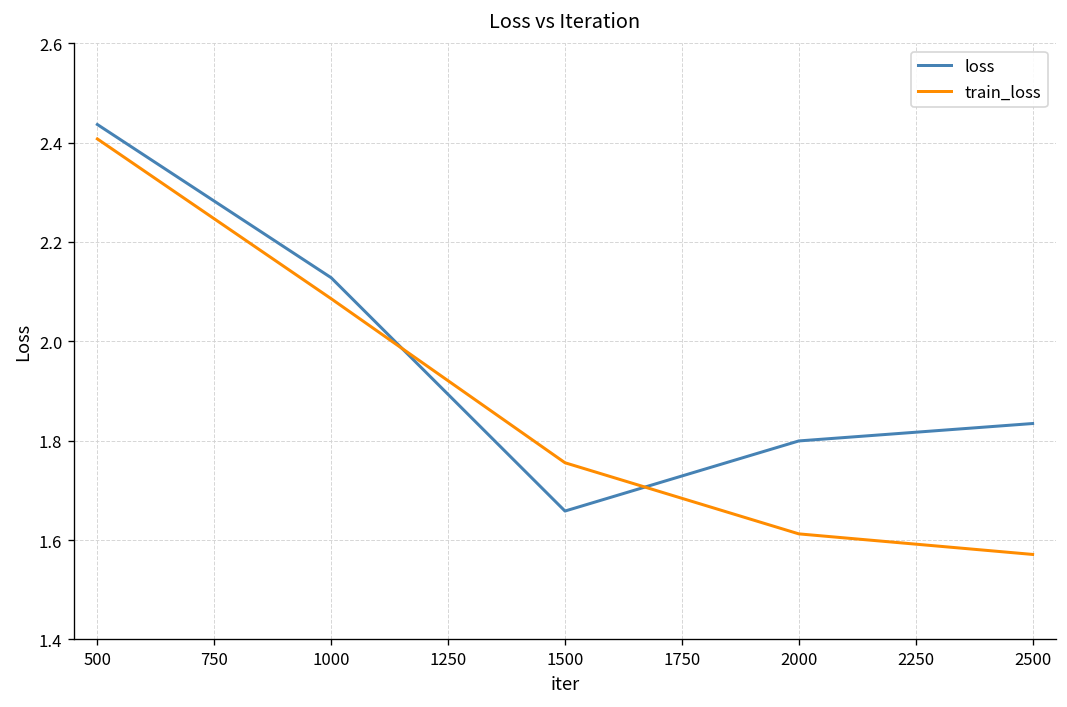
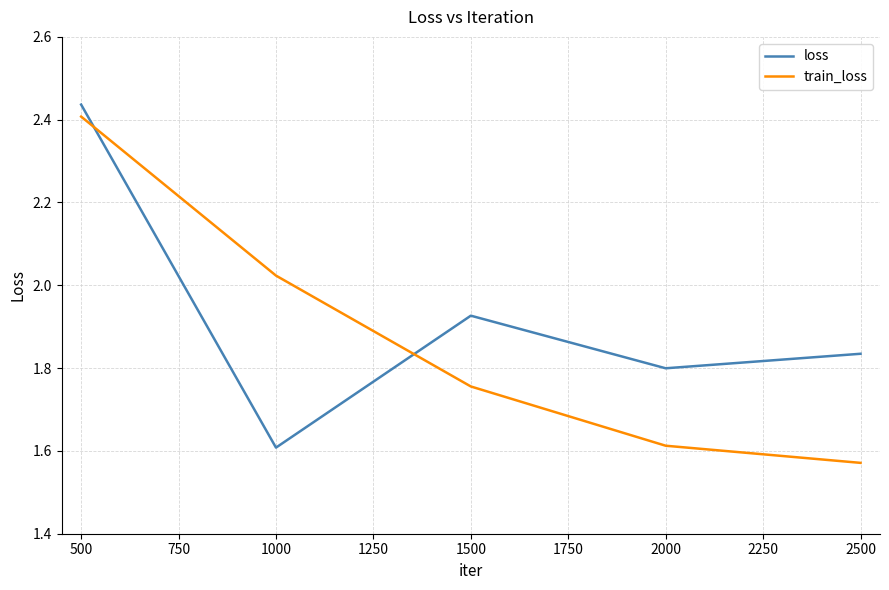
loss, 1000: 2.13 -> 1.61
train_loss, 1000: 2.09 -> 2.02
loss, 1500: 1.66 -> 1.93
